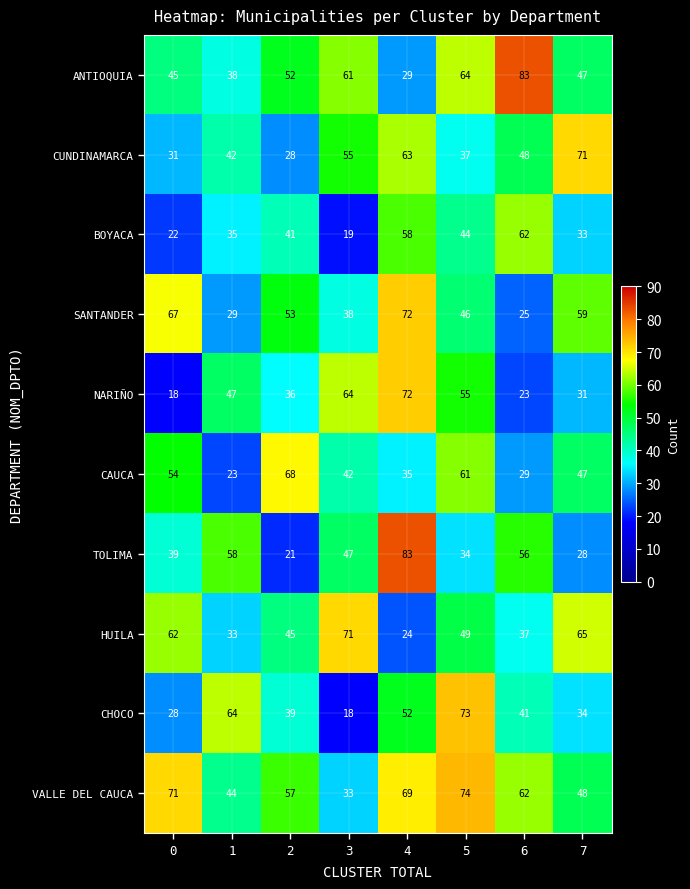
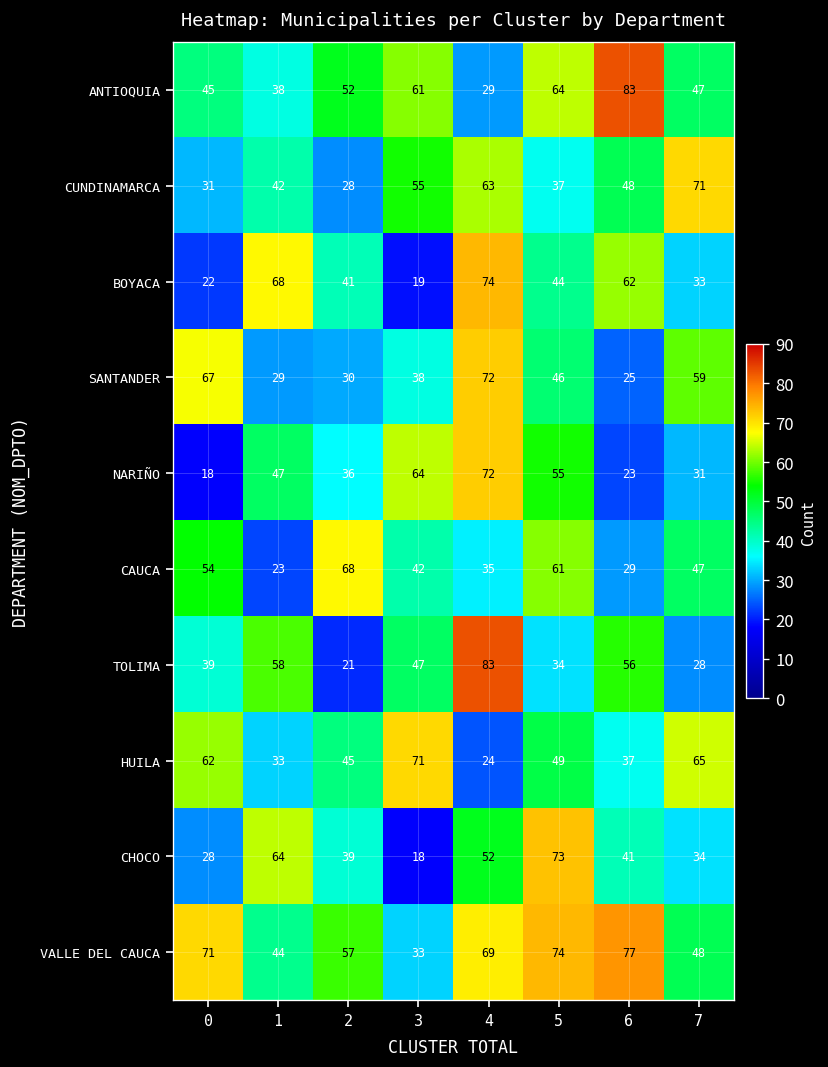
BOYACA, 1: 35 -> 68
BOYACA, 4: 58 -> 74
SANTANDER, 2: 53 -> 30
VALLE DEL CAUCA, 6: 62 -> 77
